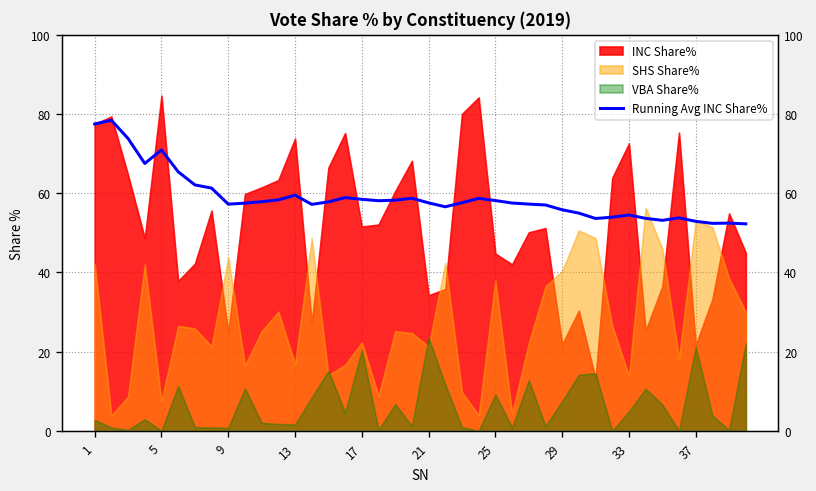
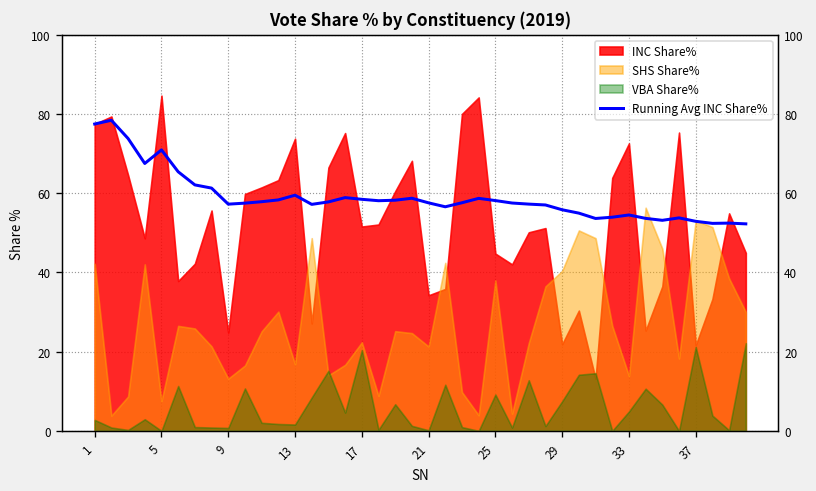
SHS Share%, 9: 44 -> 13
VBA Share%, 21: 24 -> 0
